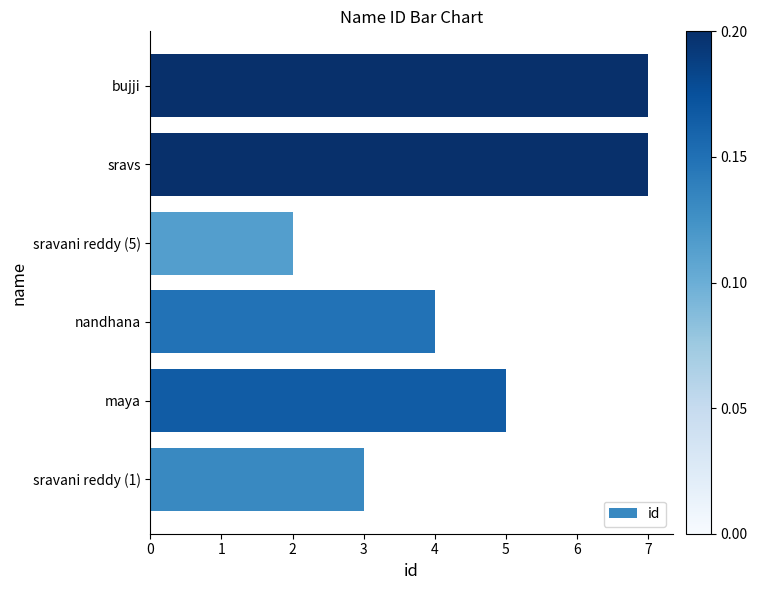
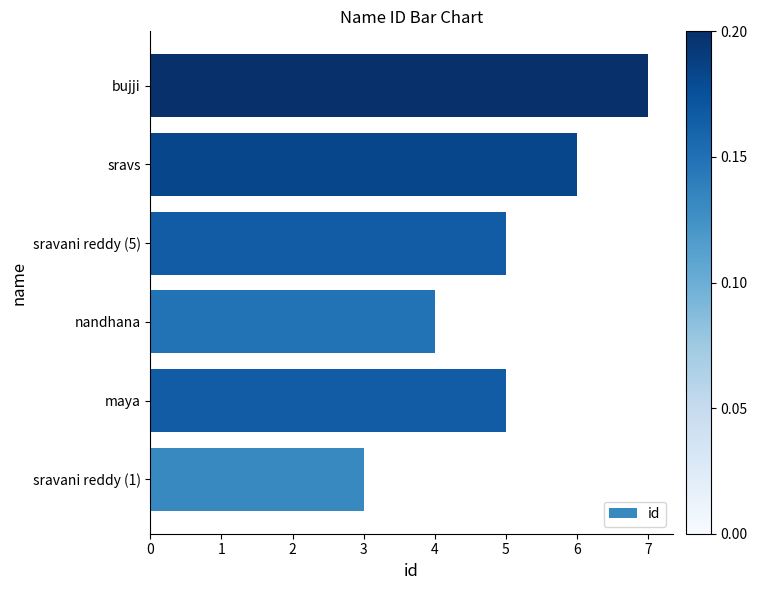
sravs: 7 -> 6
sravani reddy (5): 2 -> 5
